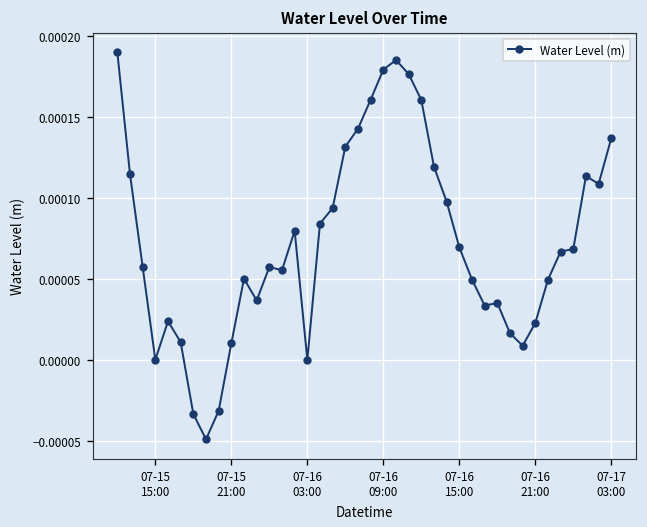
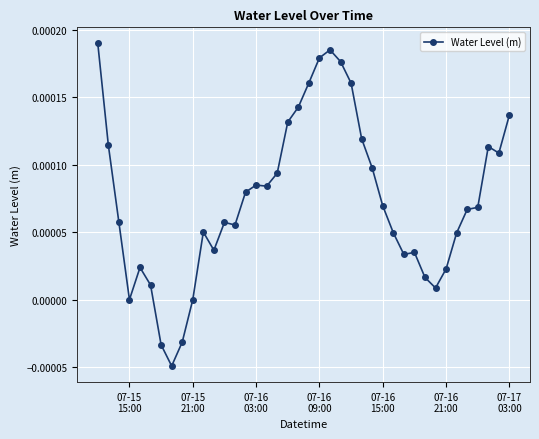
07-15 21:00: 0.00001 -> 0.00000
07-16 03:00: 0.0000 -> 0.0001
